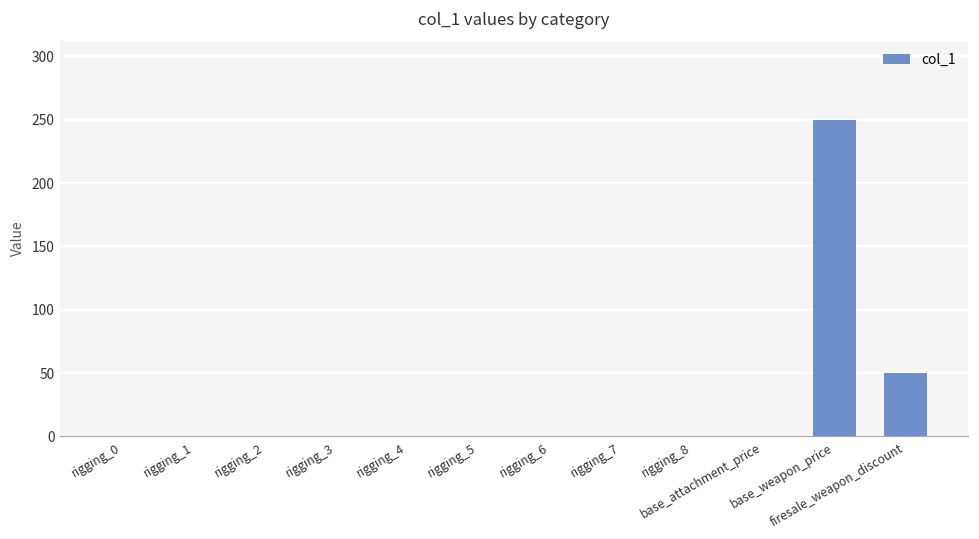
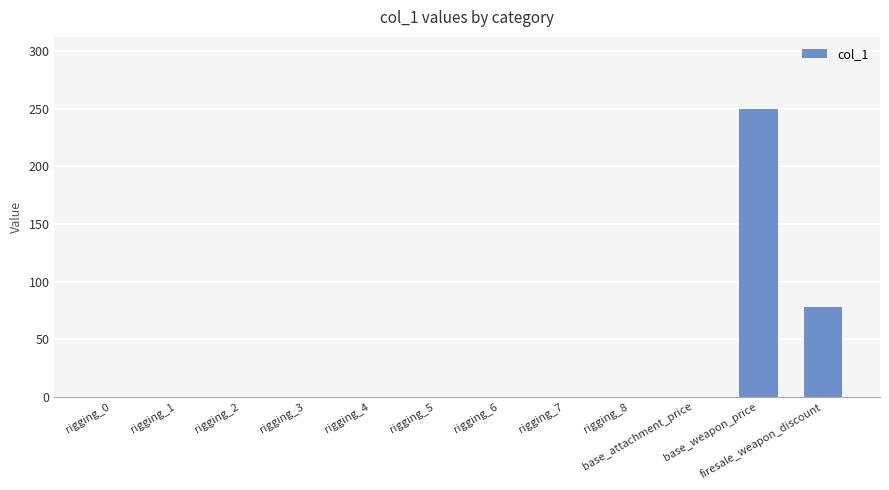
firesale_weapon_discount: 50 -> 78
